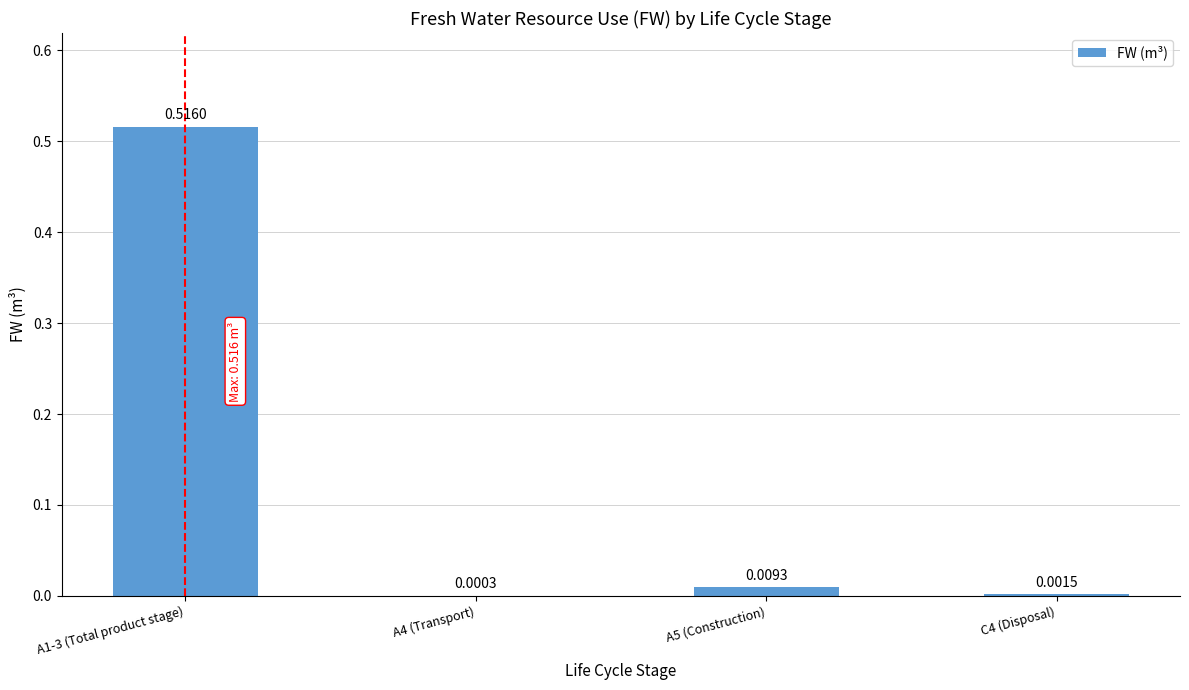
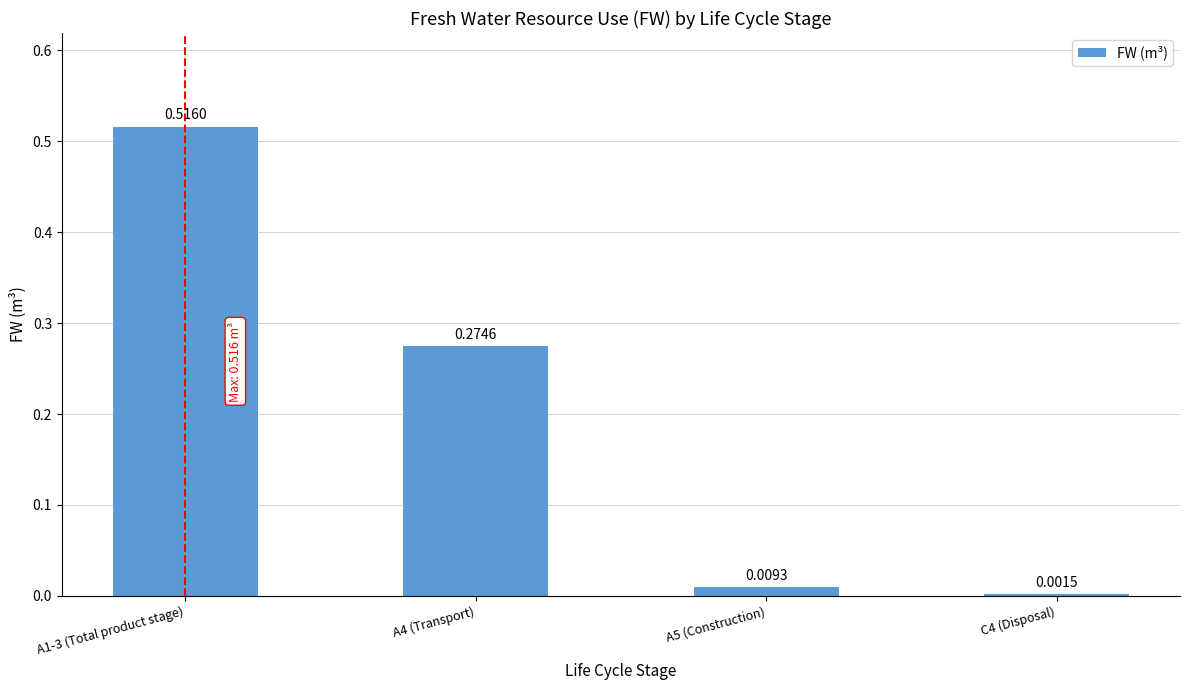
A4 (Transport): 0.0003 -> 0.2746
